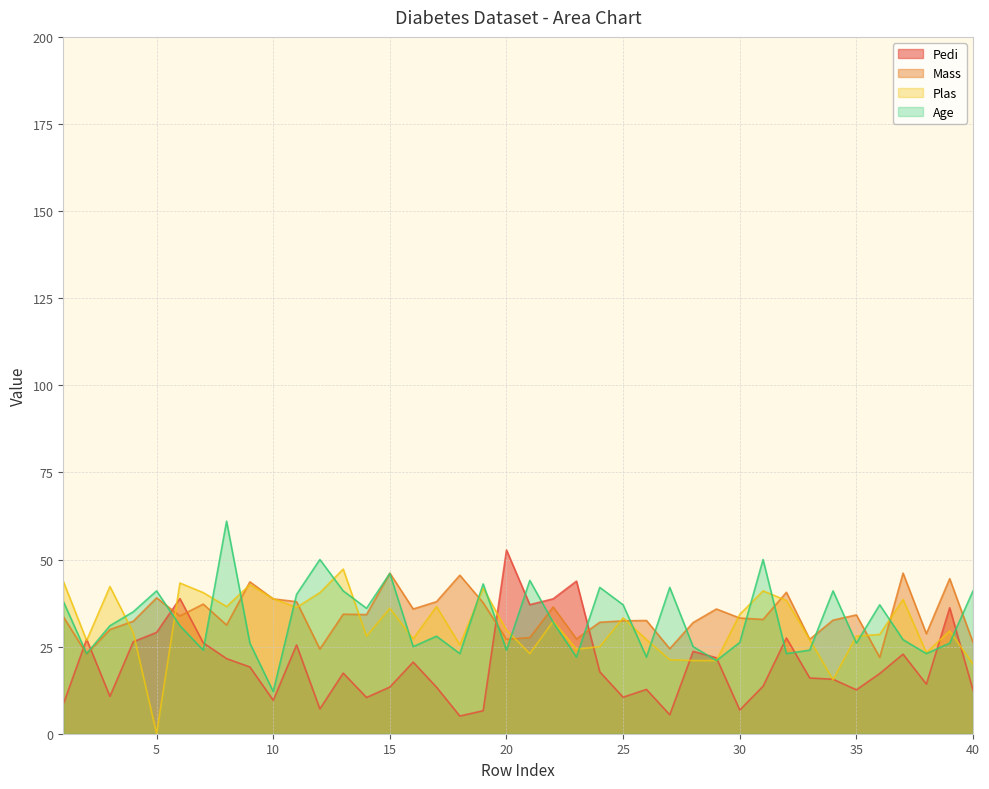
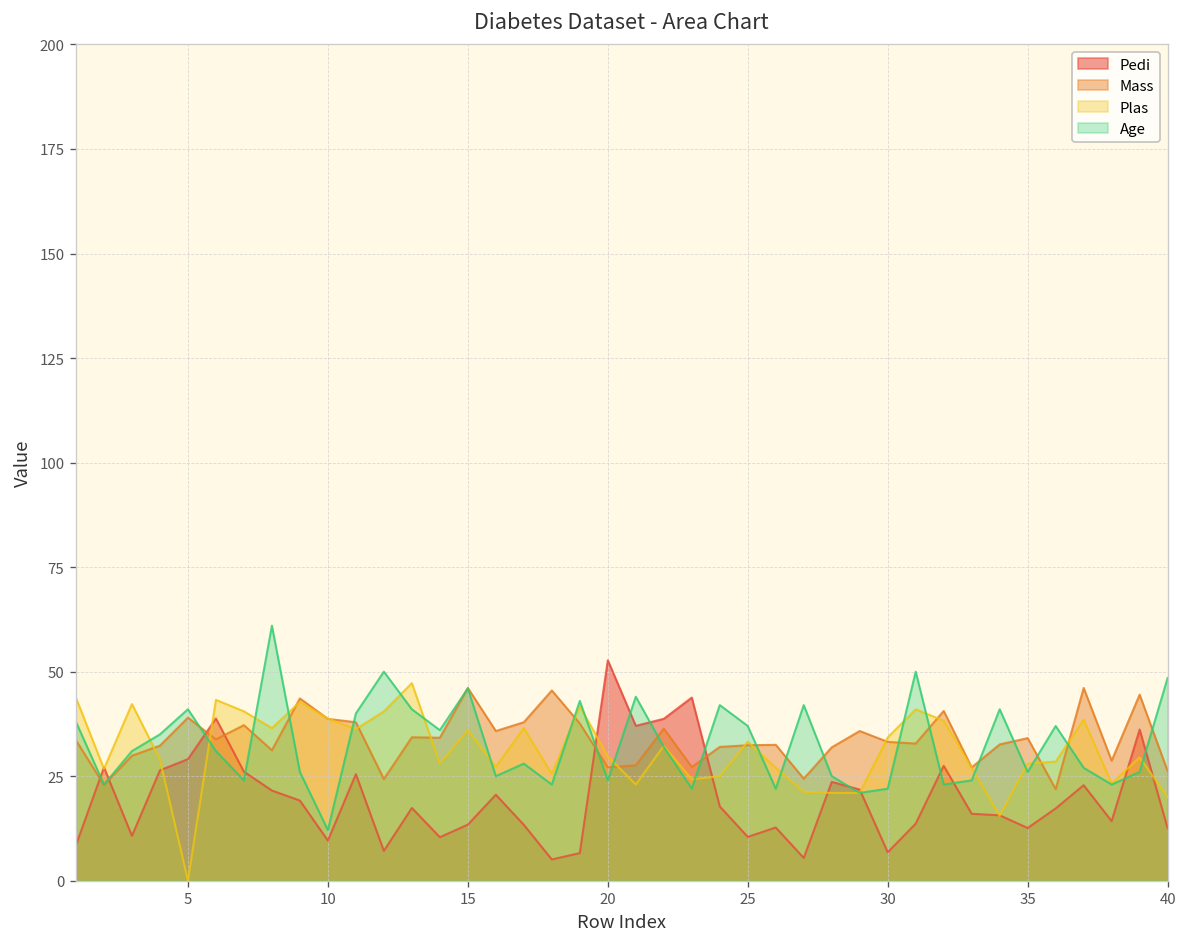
Age, 30: 26 -> 22
Age, 40: 41 -> 49
